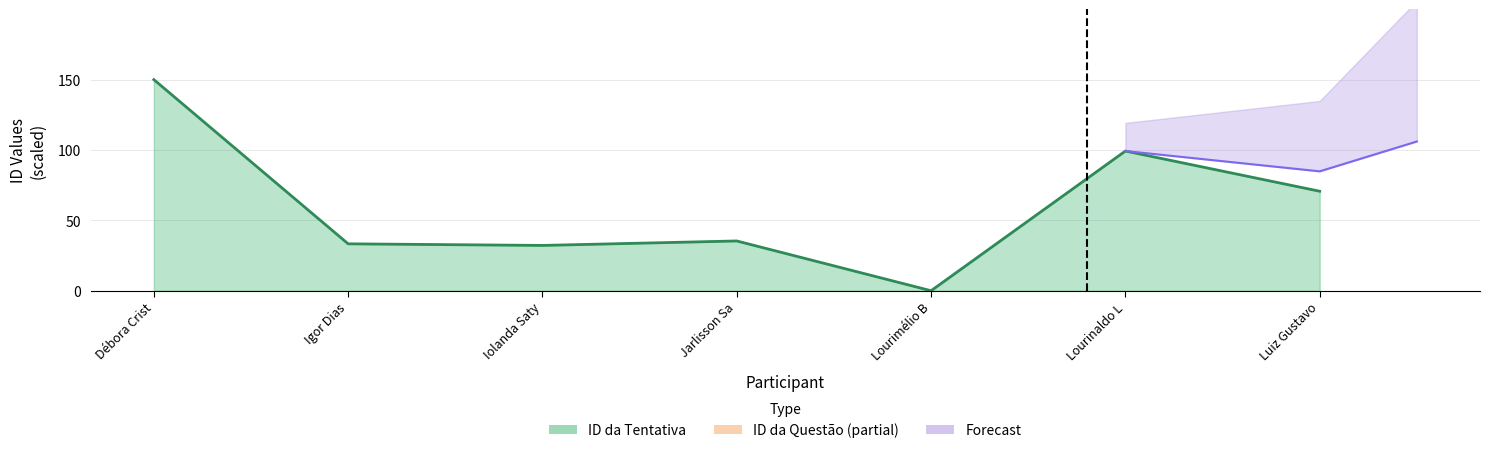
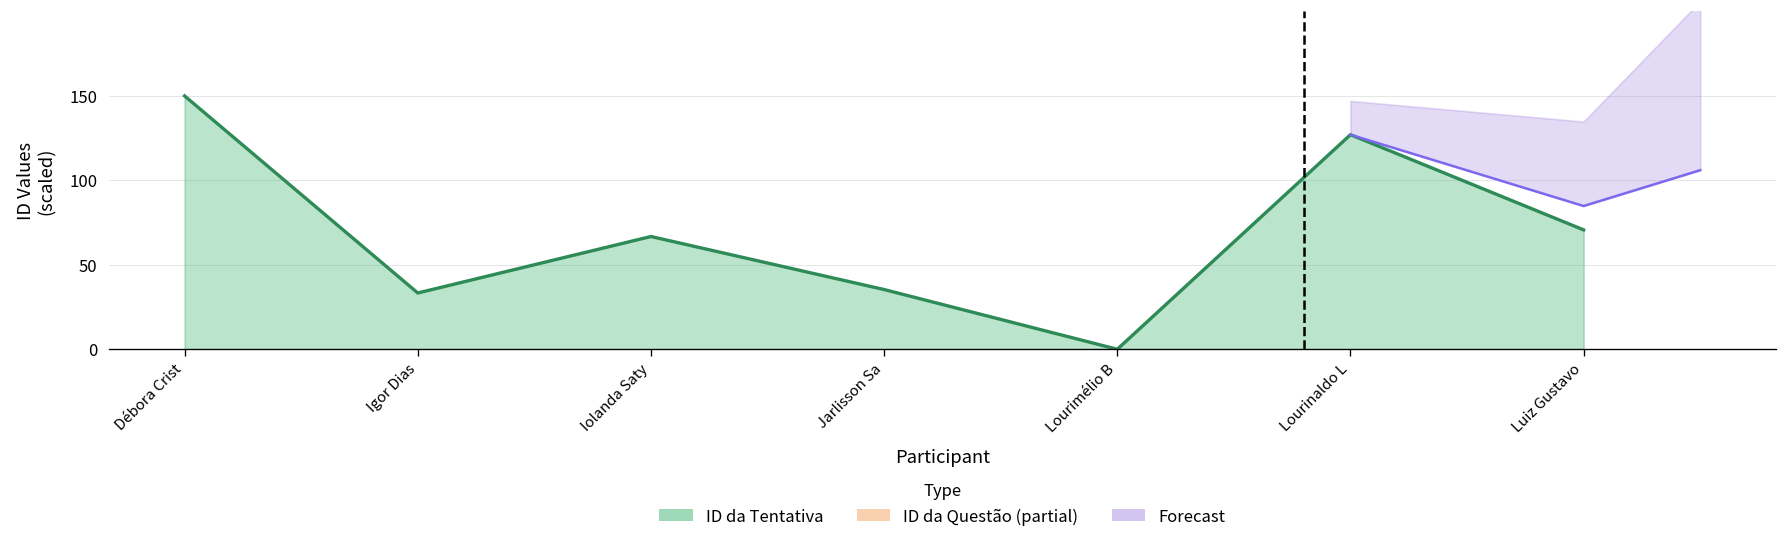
ID da Tentativa, Iolanda Saty: 32 -> 67
ID da Tentativa, Lourinaldo L: 99 -> 127
